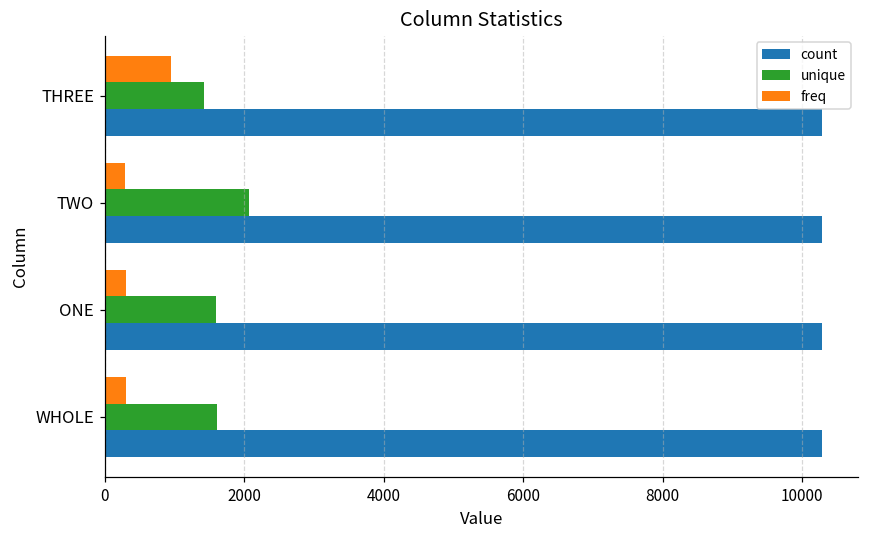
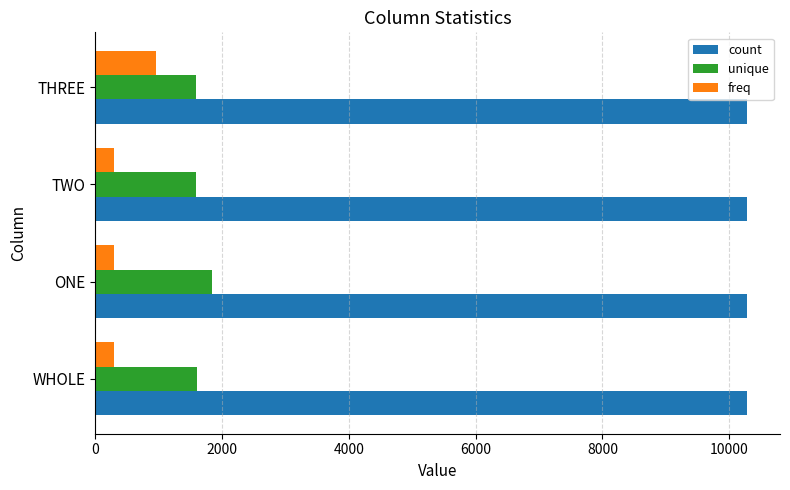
unique, THREE: 1400 -> 1600
unique, TWO: 2100 -> 1600
unique, ONE: 1600 -> 1800
